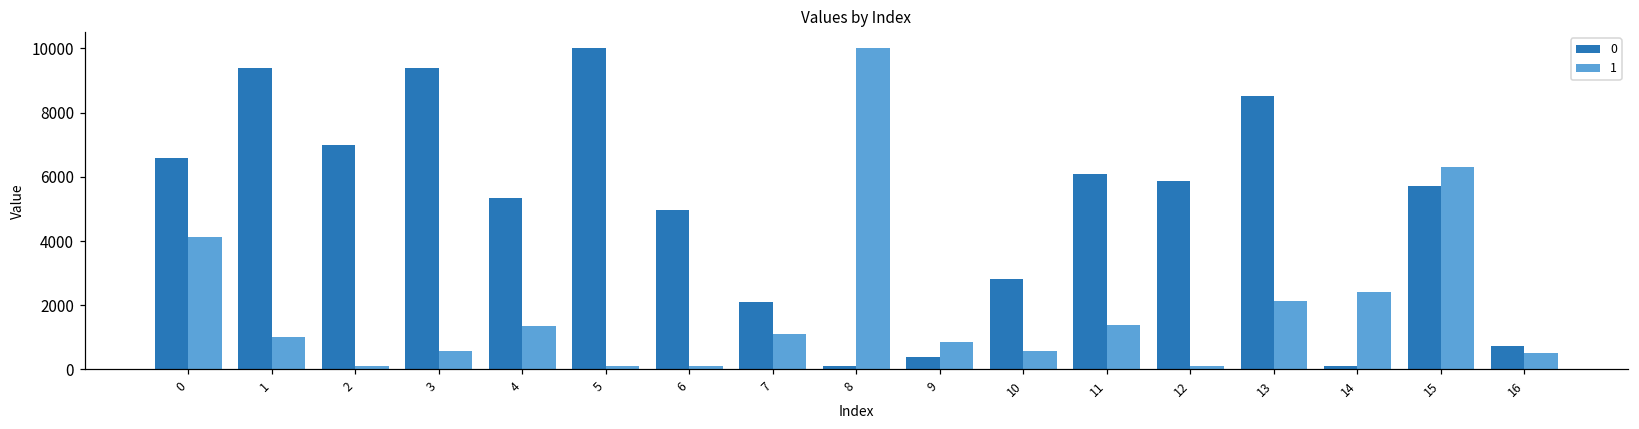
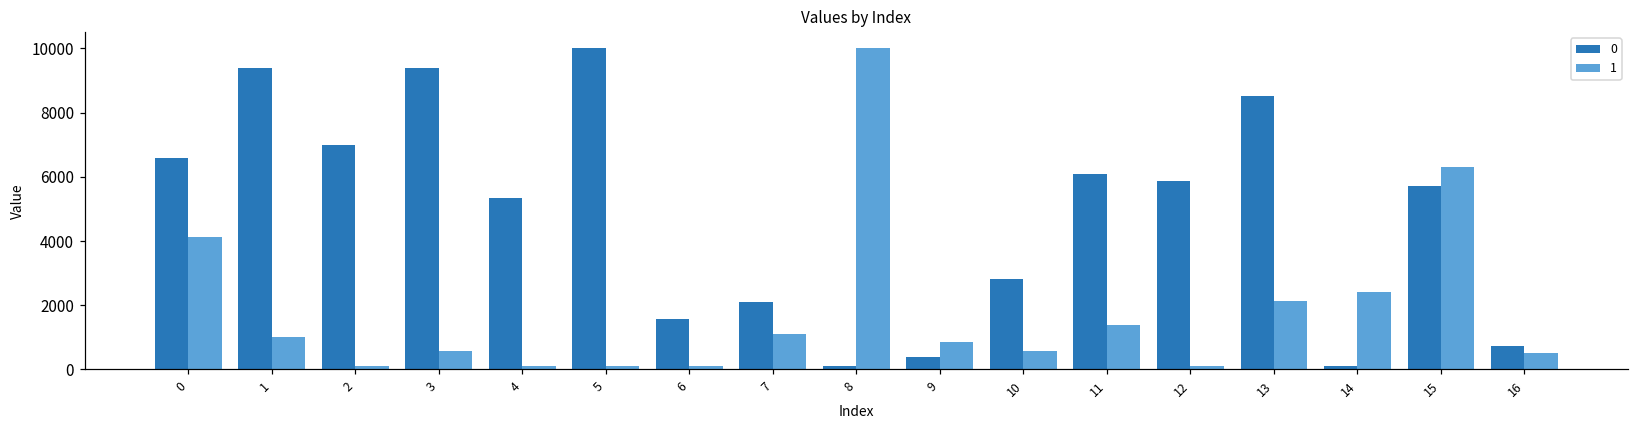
1, 4: 1300 -> 100
0, 6: 5000 -> 1600
